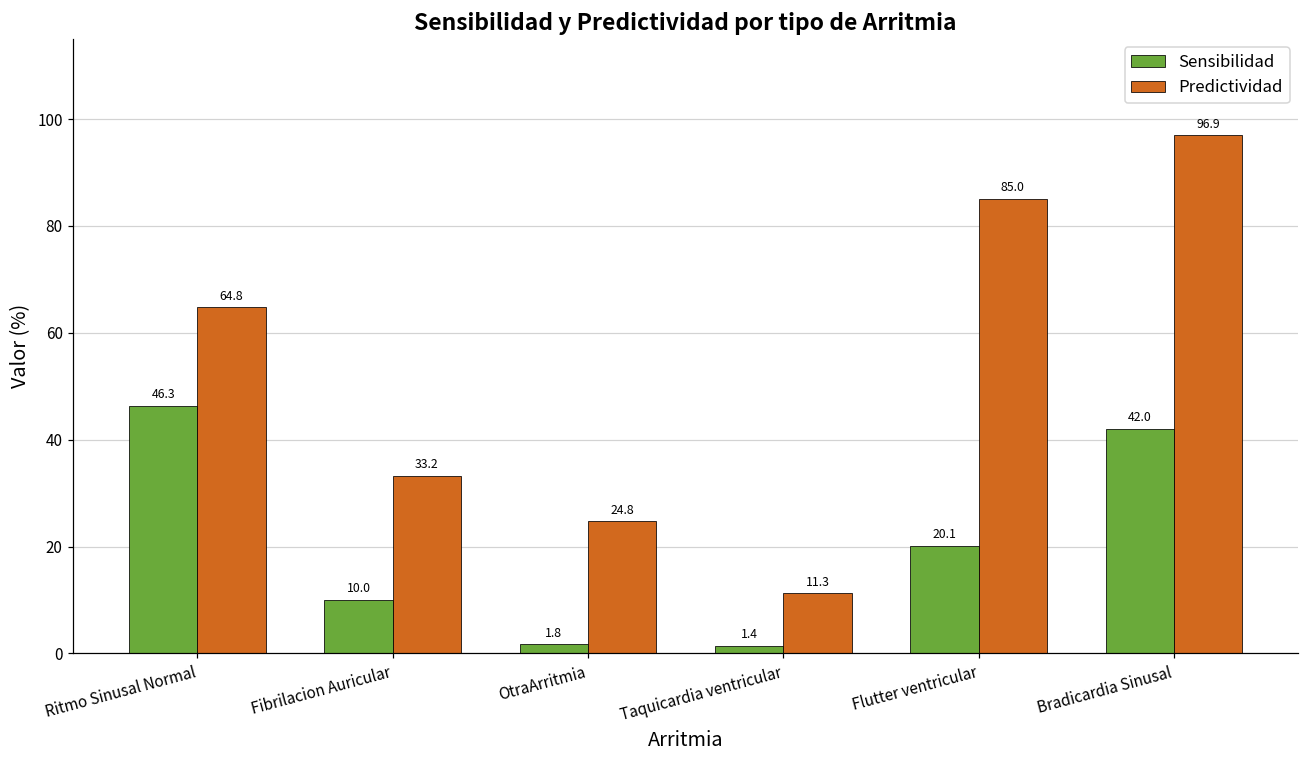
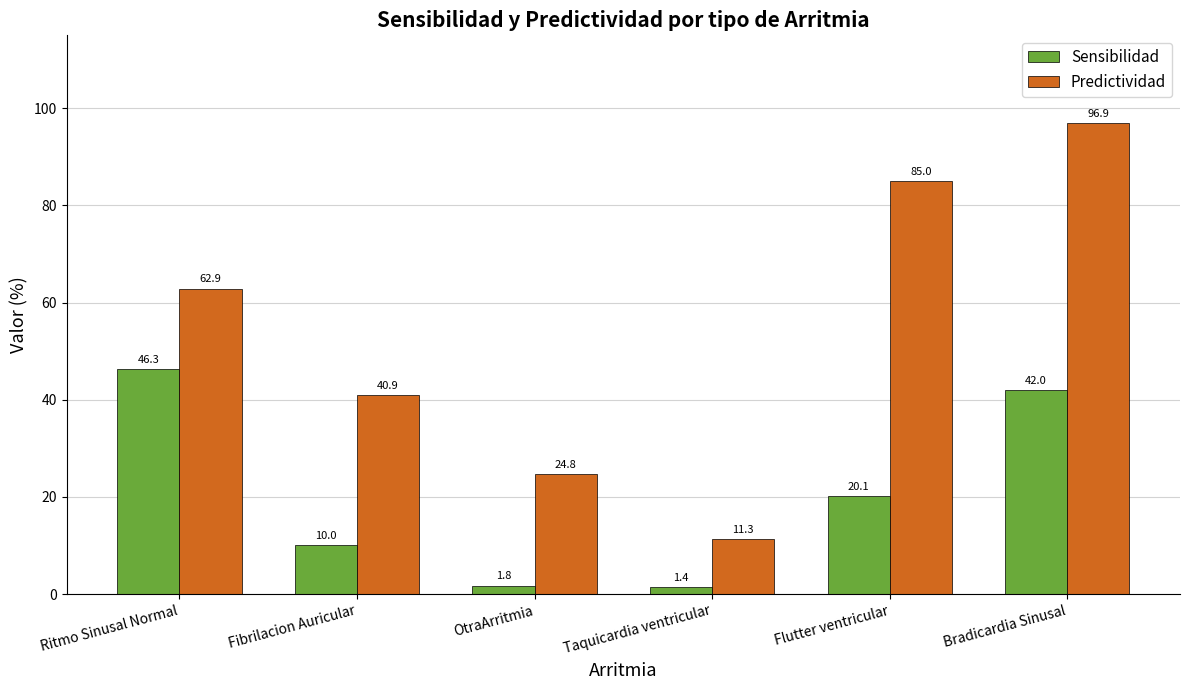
Predictividad, Ritmo Sinusal Normal: 64.8 -> 62.9
Predictividad, Fibrilacion Auricular: 33.2 -> 40.9
